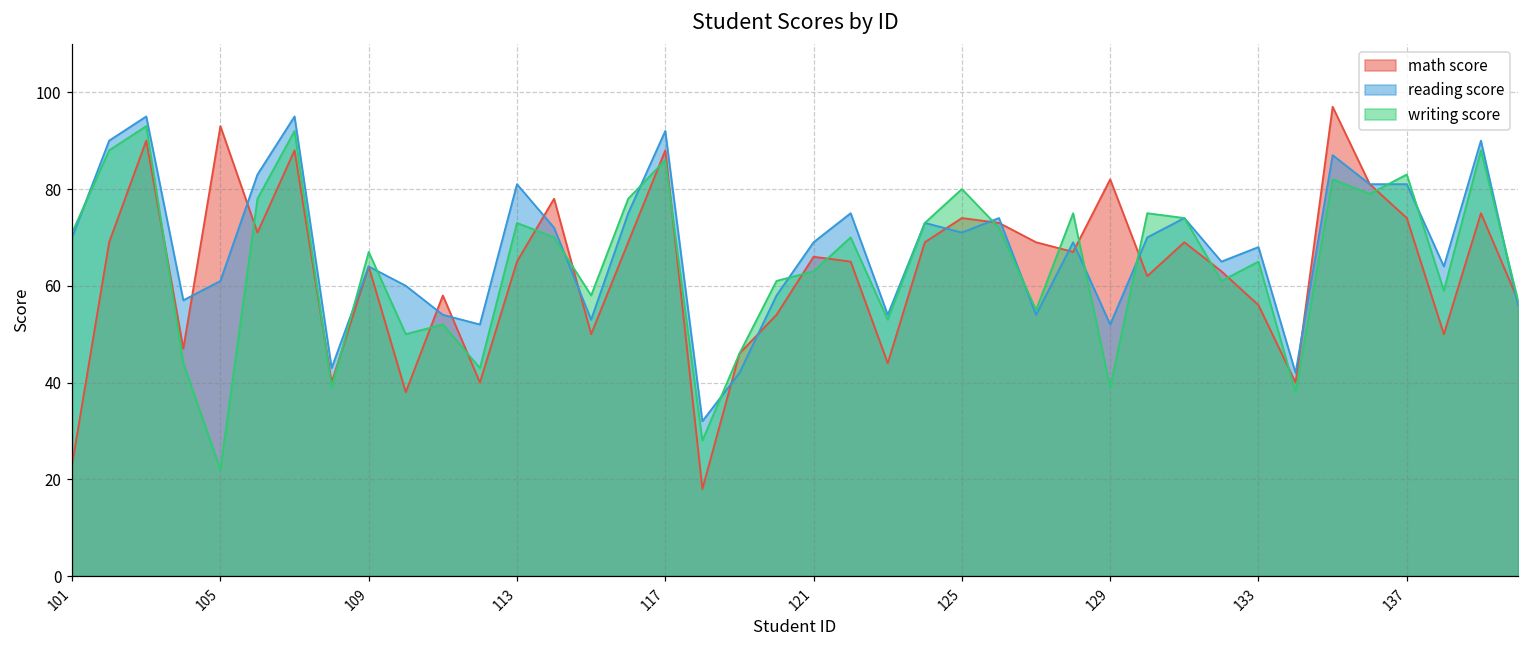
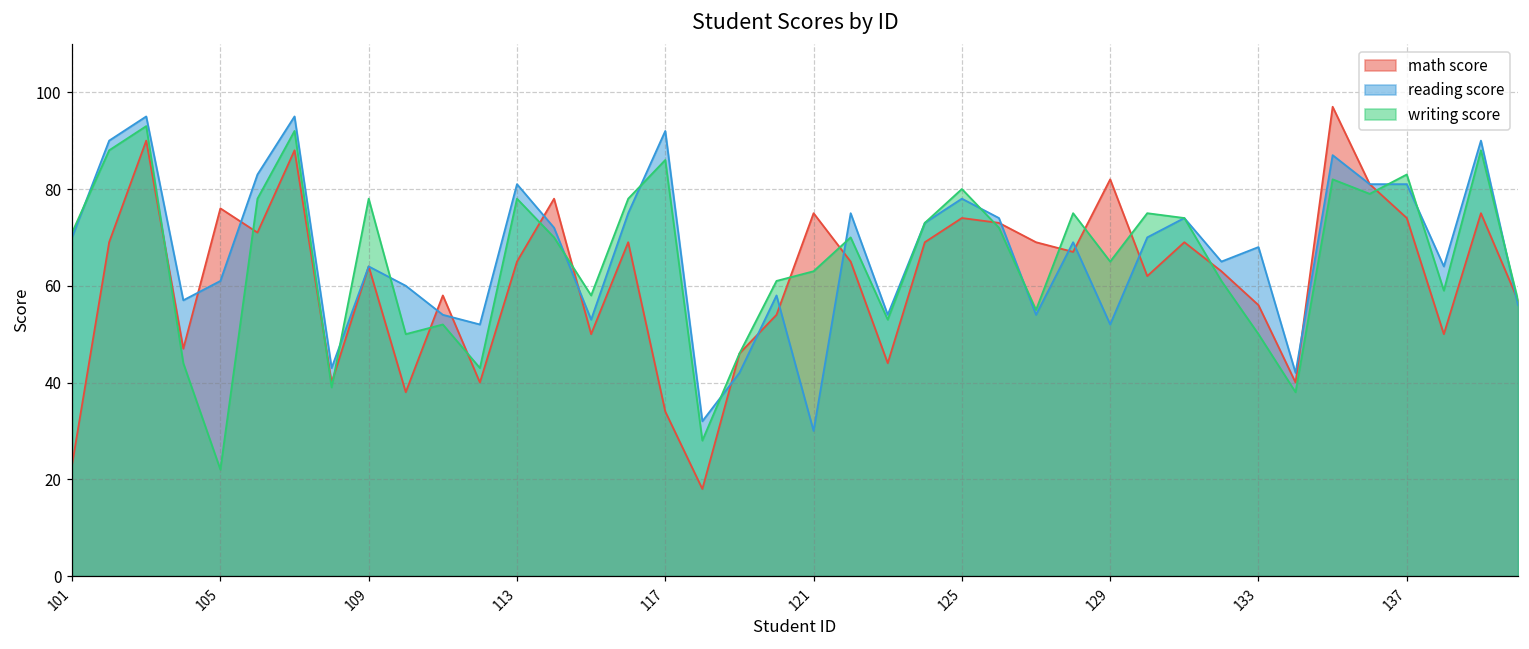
math score, 105: 93 -> 76
writing score, 109: 67 -> 78
writing score, 113: 73 -> 78
math score, 117: 88 -> 34
math score, 121: 66 -> 75
reading score, 121: 69 -> 30
reading score, 125: 71 -> 78
writing score, 129: 39 -> 65
writing score, 133: 65 -> 50
